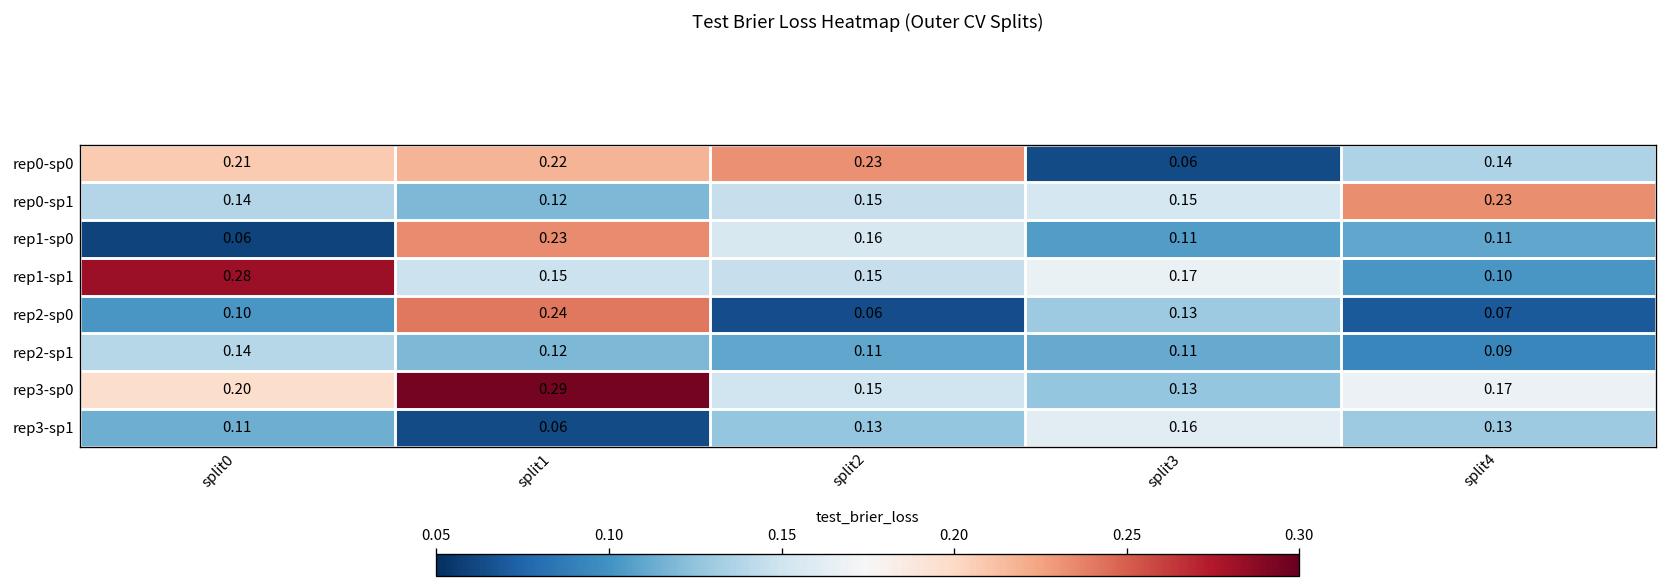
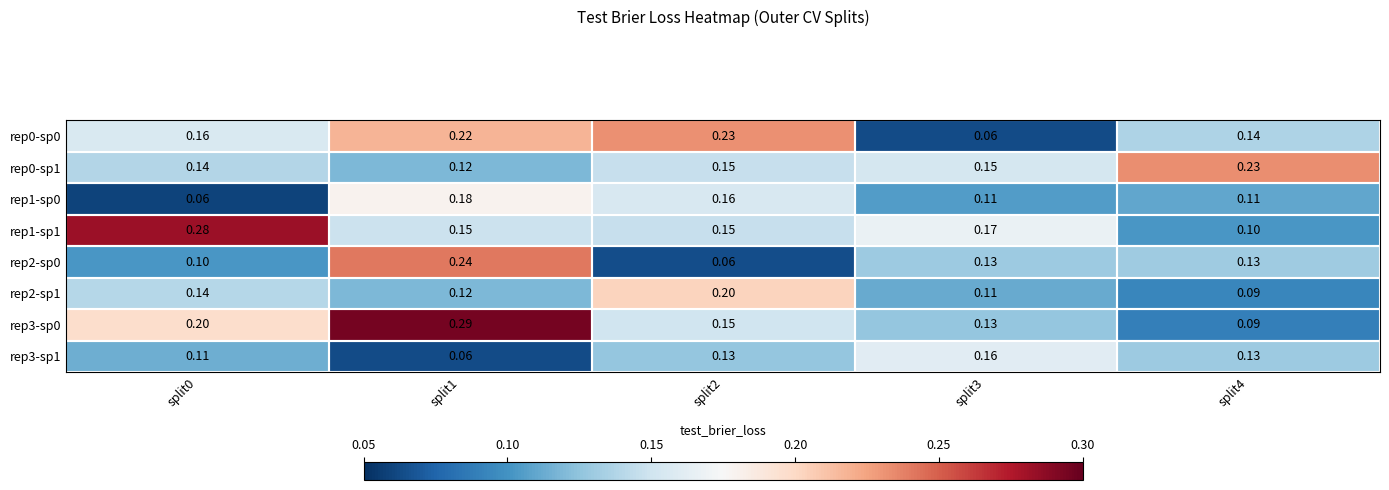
rep0-sp0, split0: 0.21 -> 0.16
rep1-sp0, split1: 0.23 -> 0.18
rep2-sp0, split4: 0.07 -> 0.13
rep2-sp1, split2: 0.11 -> 0.20
rep3-sp0, split4: 0.17 -> 0.09
